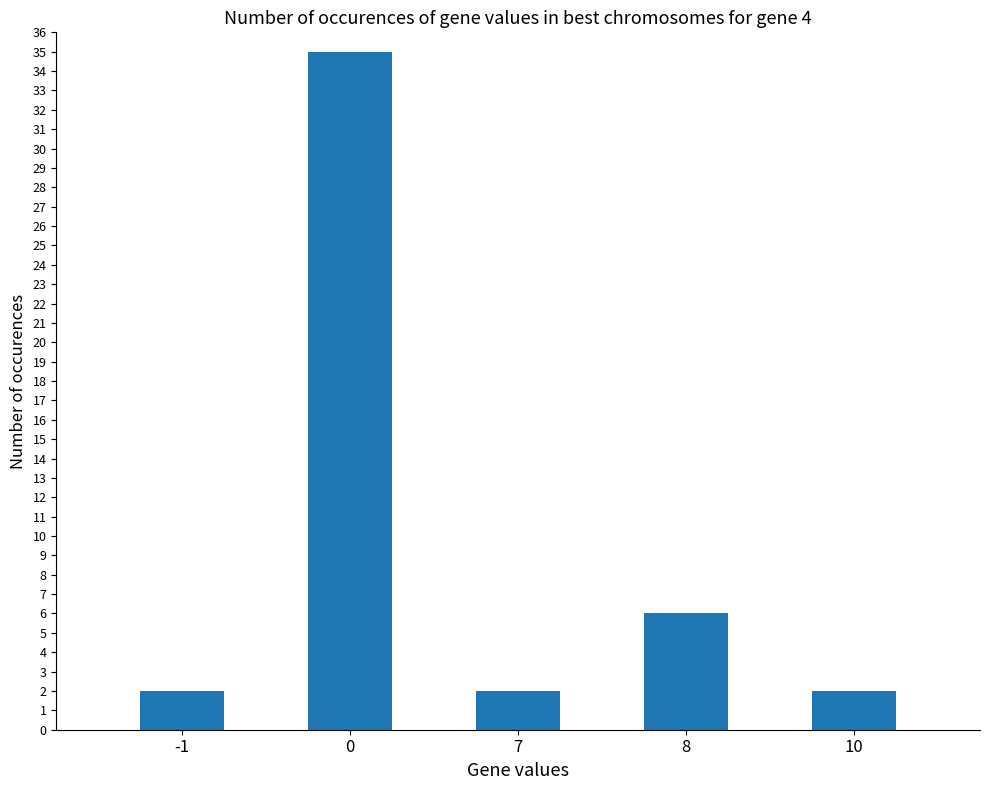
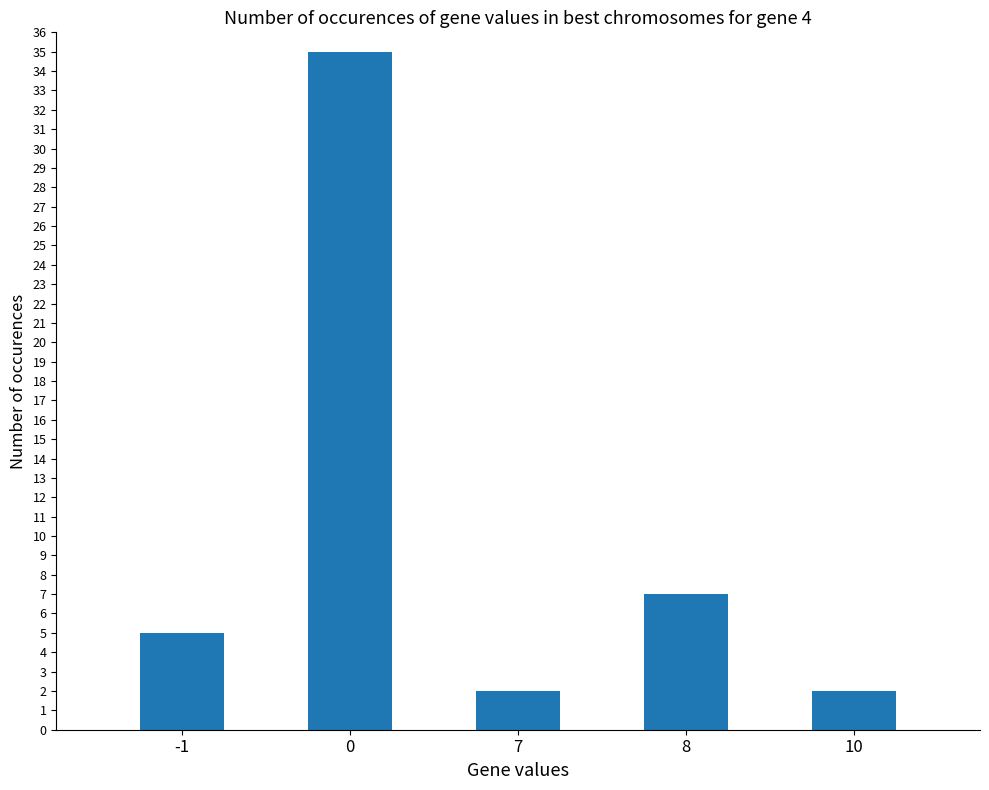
-1: 2 -> 5
8: 6 -> 7
